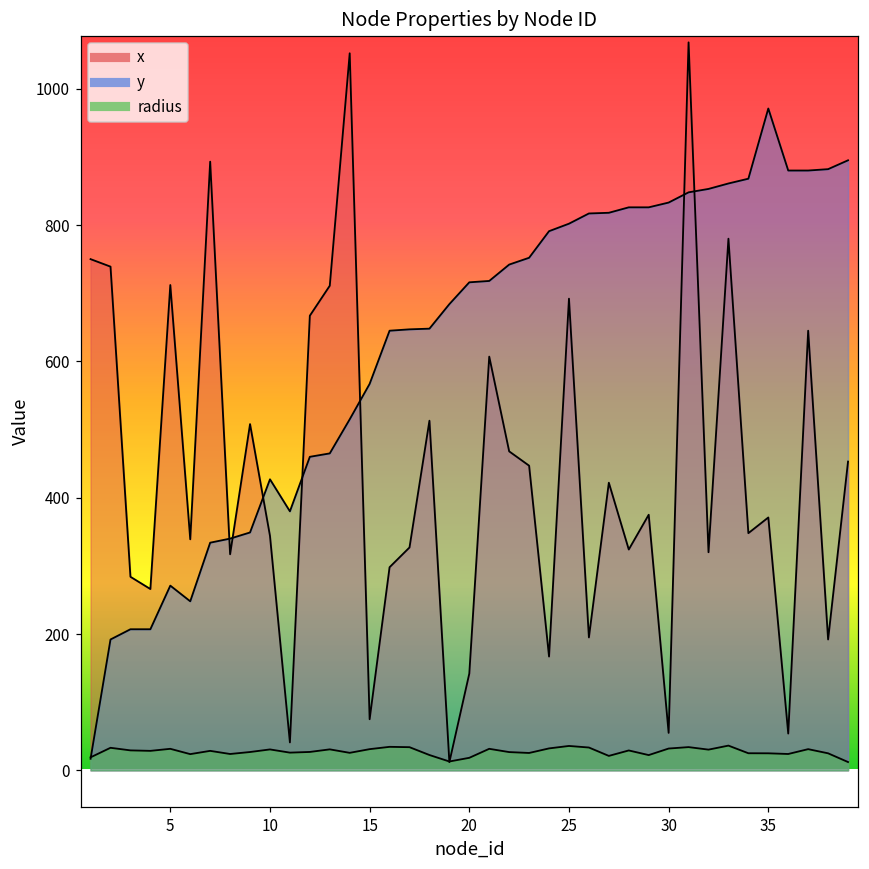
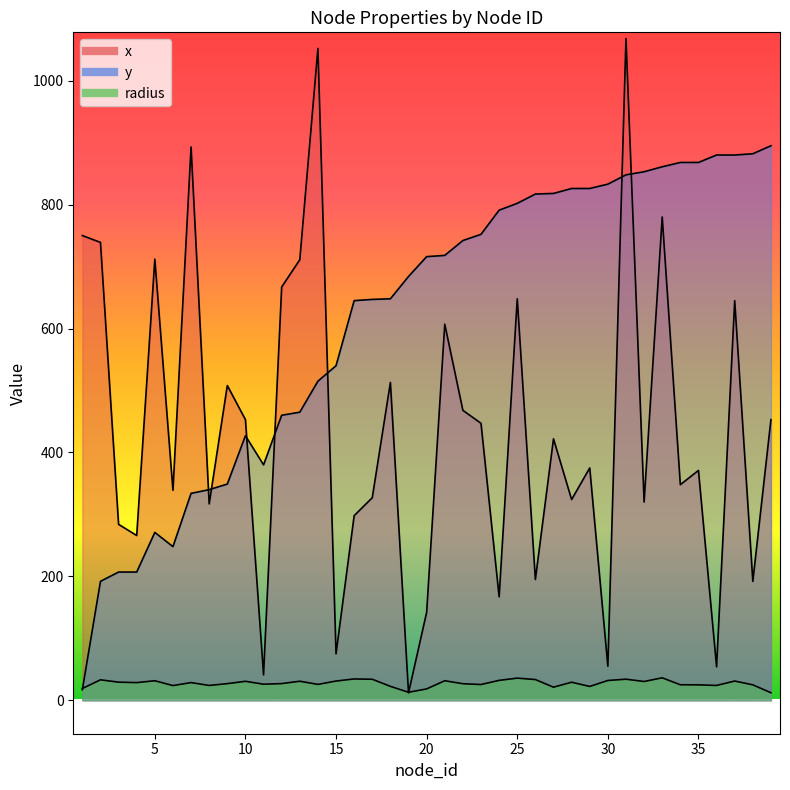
x, 10: 340 -> 450
y, 15: 570 -> 540
x, 25: 690 -> 650
y, 35: 970 -> 870
